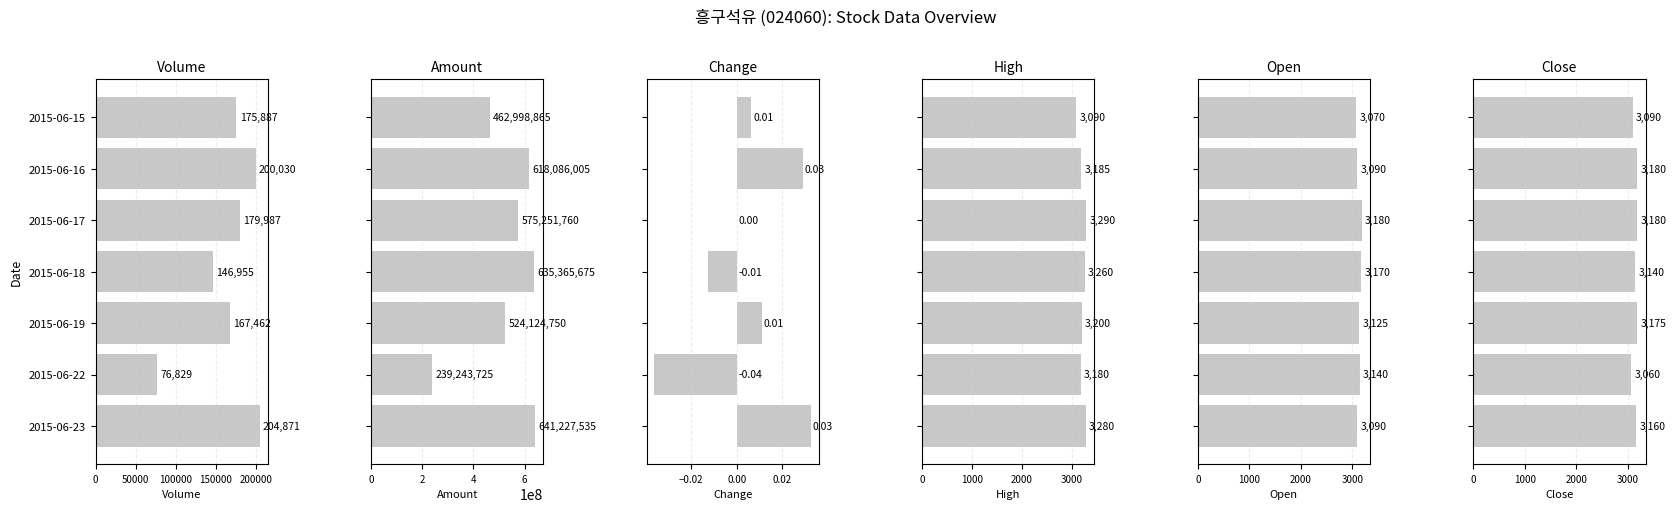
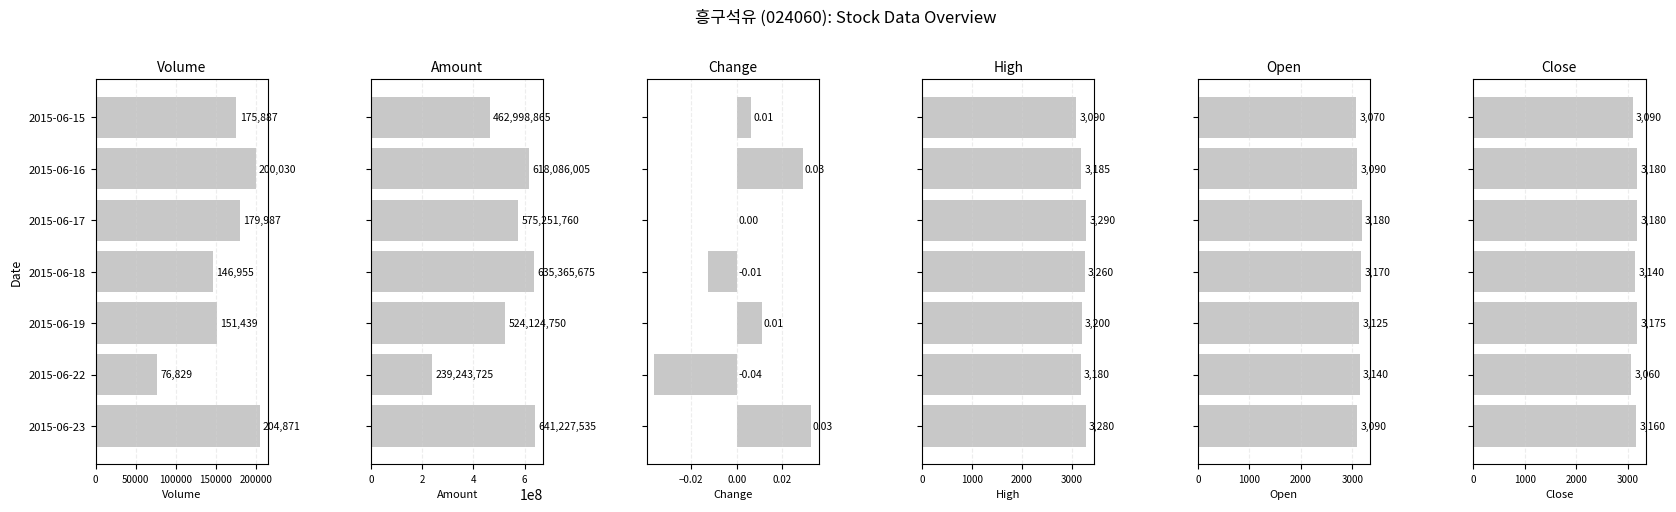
Volume, 2015-06-19: 167,462 -> 151,439
